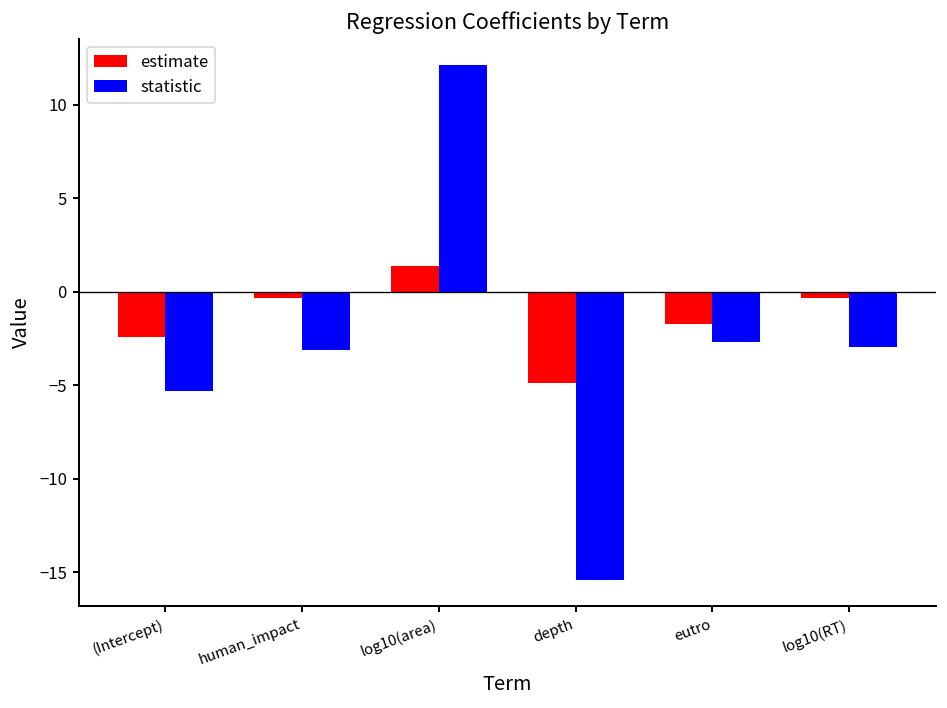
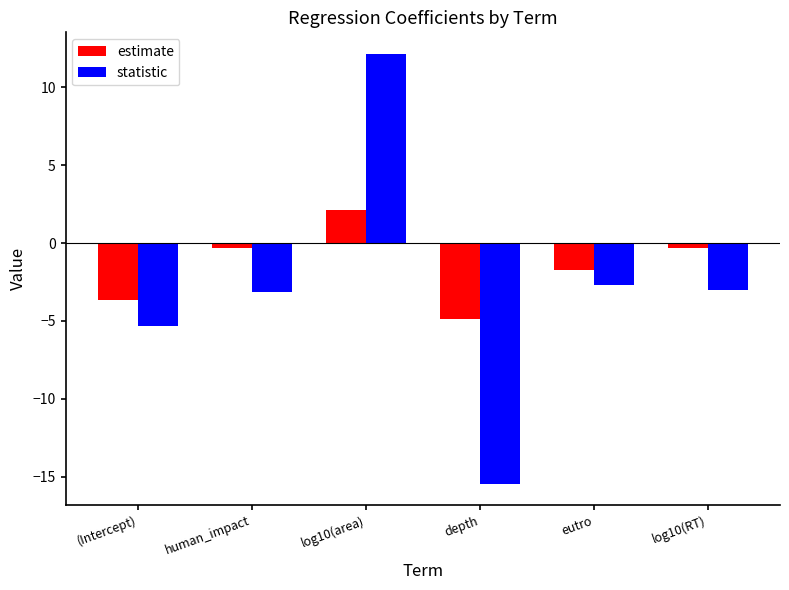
estimate, (Intercept): -2.4 -> -3.7
estimate, log10(area): 1.4 -> 2.1
